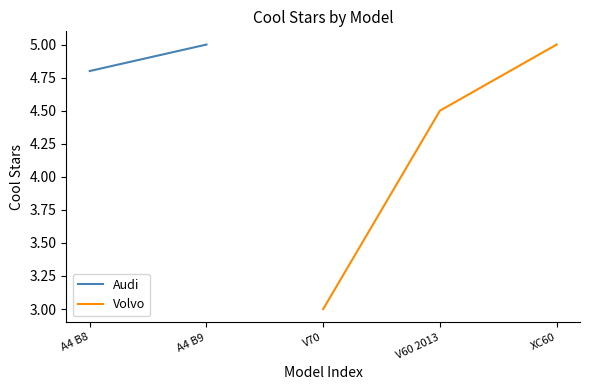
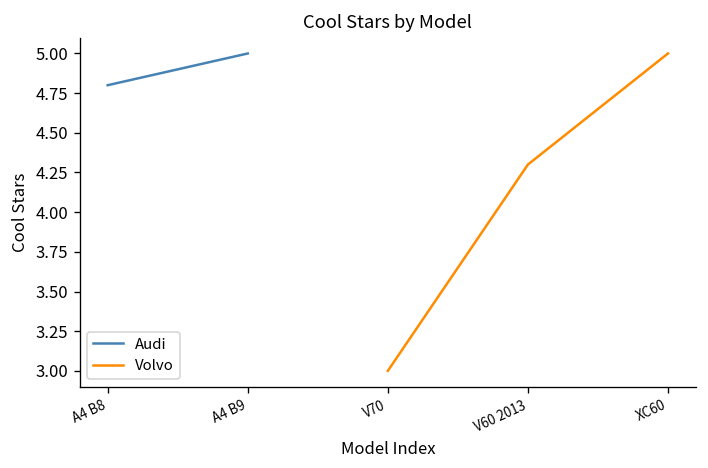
Volvo, V60 2013: 4.5 -> 4.3
